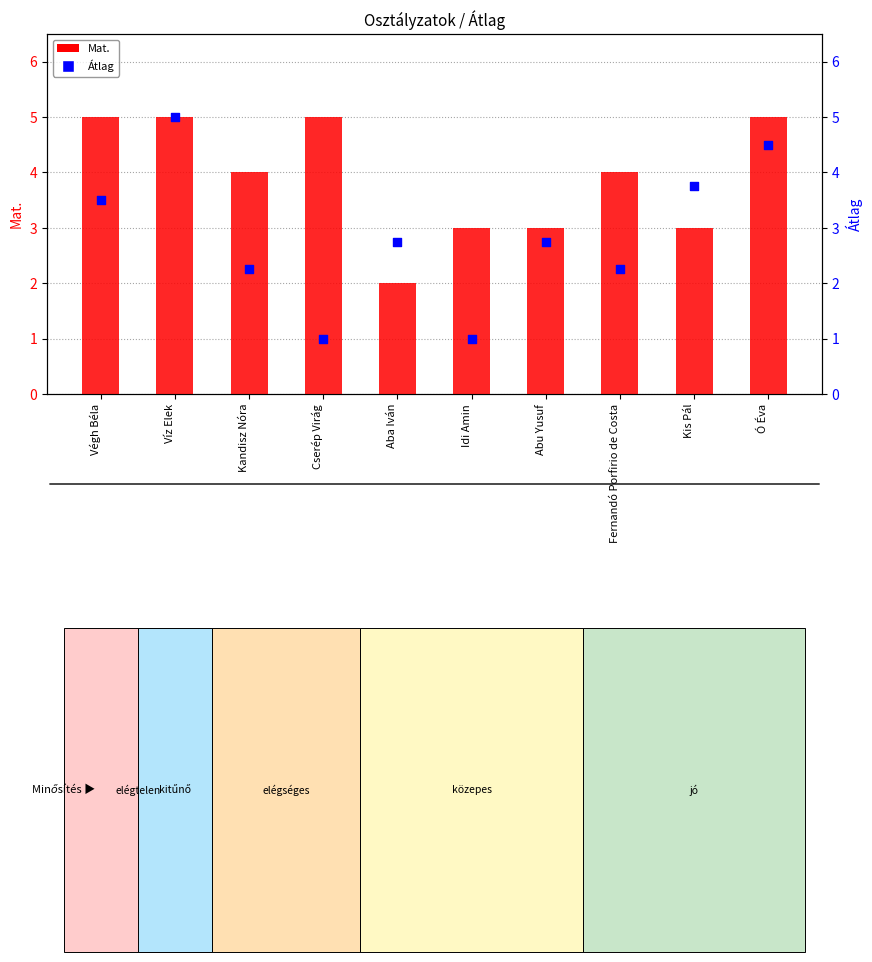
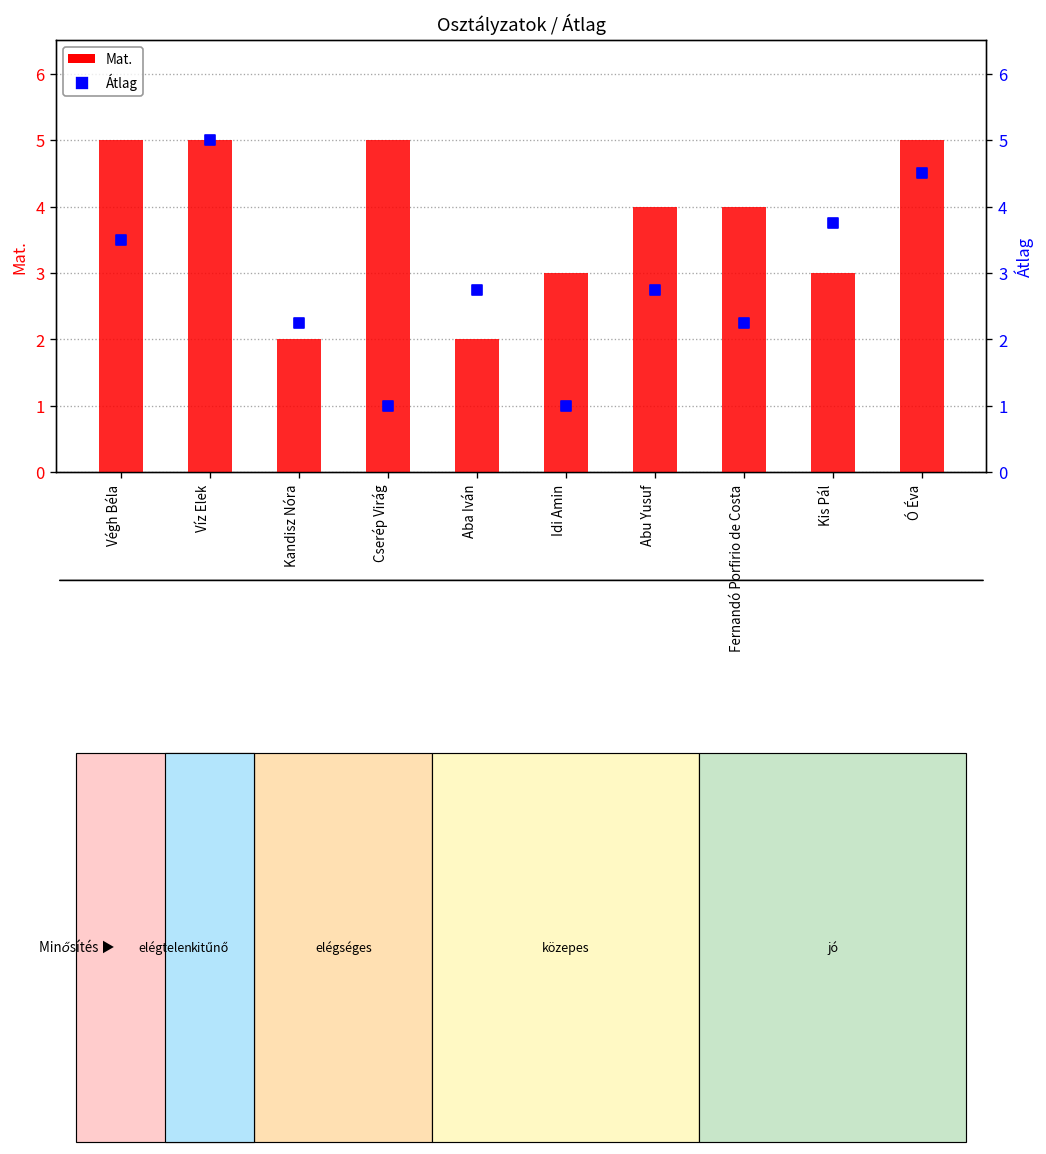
Mat., Kandisz Nóra: 4 -> 2
Mat., Abu Yusuf: 3 -> 4
